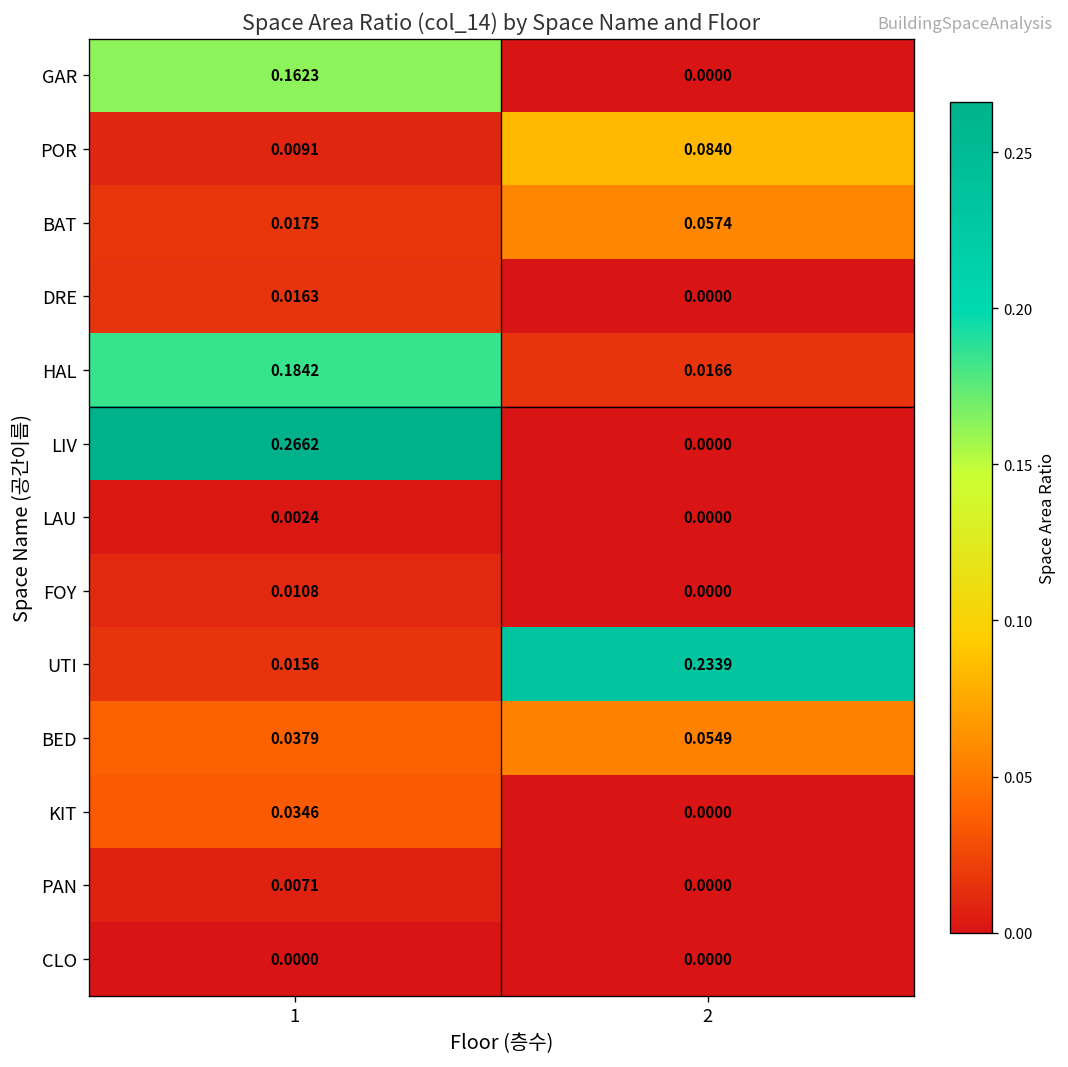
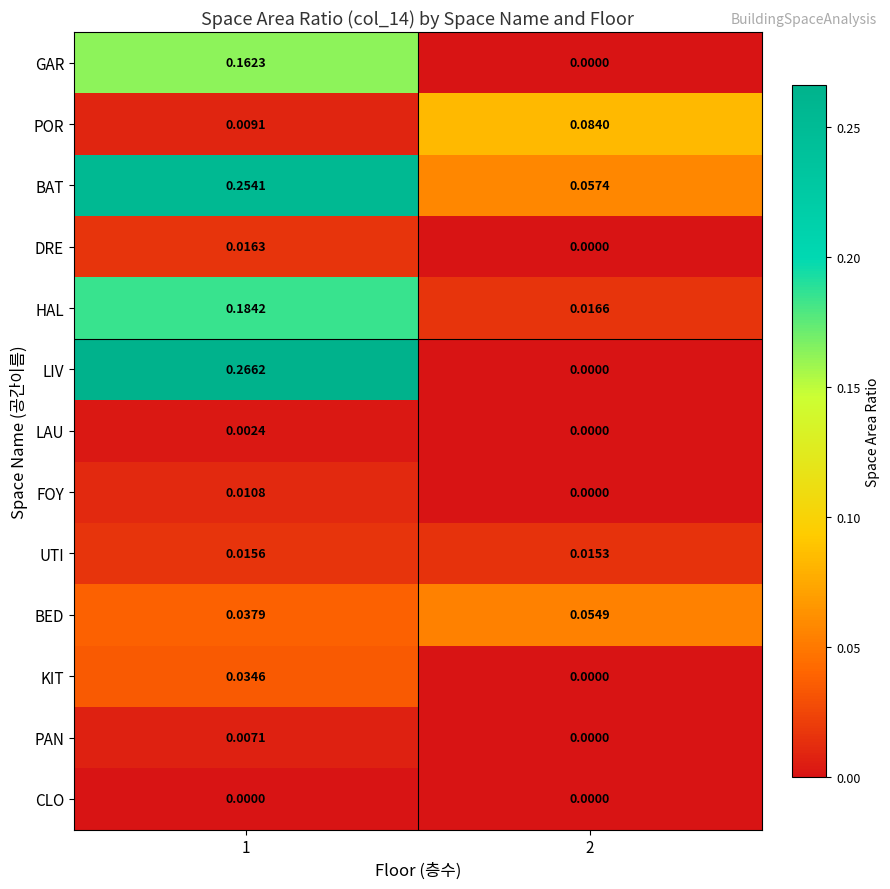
BAT, 1: 0.0175 -> 0.2541
UTI, 2: 0.2339 -> 0.0153
